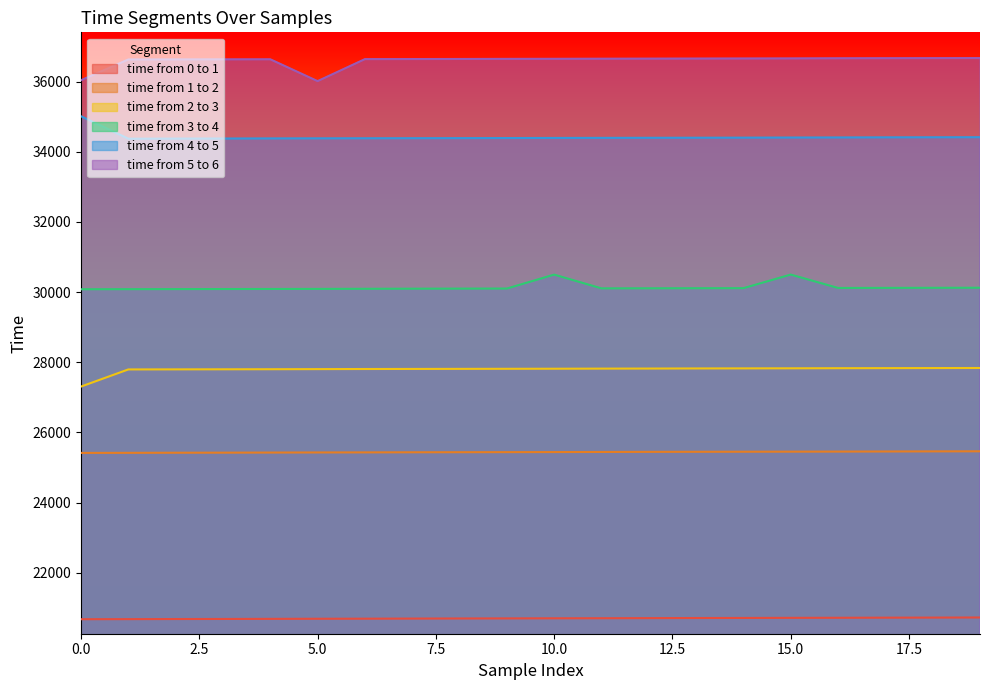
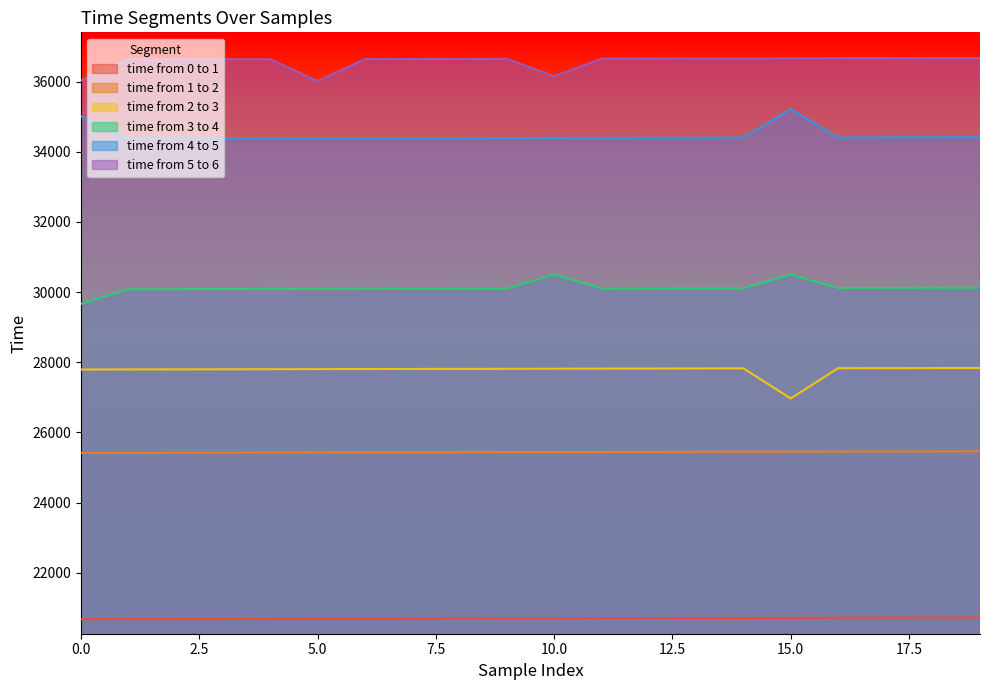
time from 2 to 3, 0.0: 27300 -> 27800
time from 3 to 4, 0.0: 30100 -> 29700
time from 5 to 6, 10.0: 36600 -> 36100
time from 2 to 3, 15.0: 27800 -> 27000
time from 4 to 5, 15.0: 34400 -> 35200
